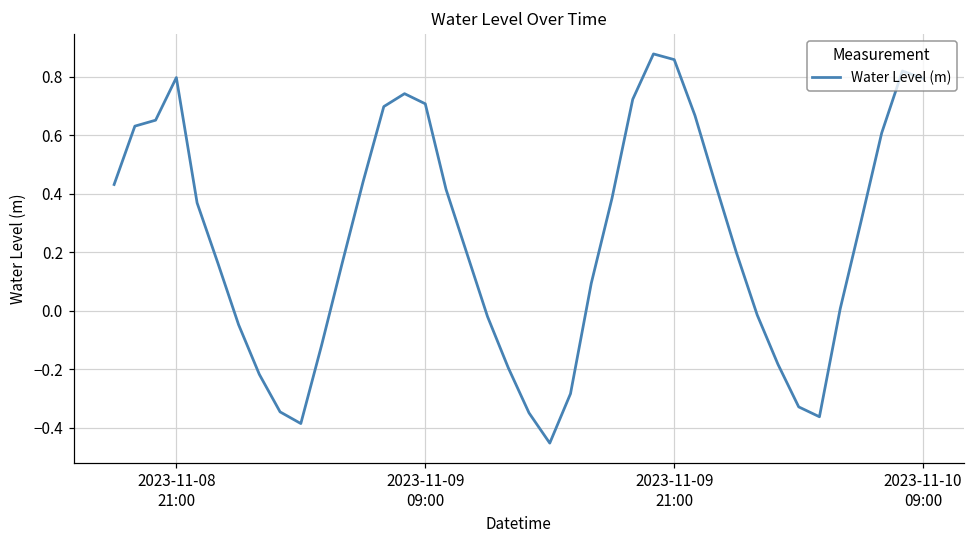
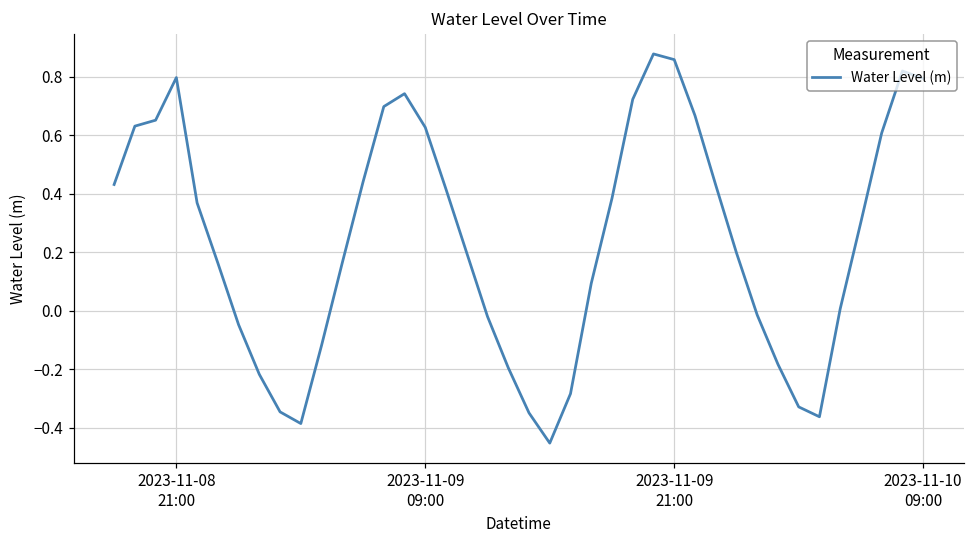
2023-11-09 09:00: 0.71 -> 0.63
